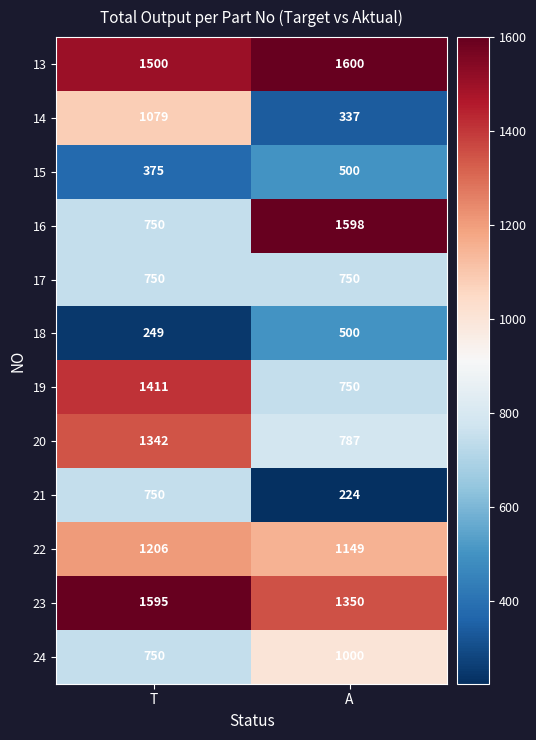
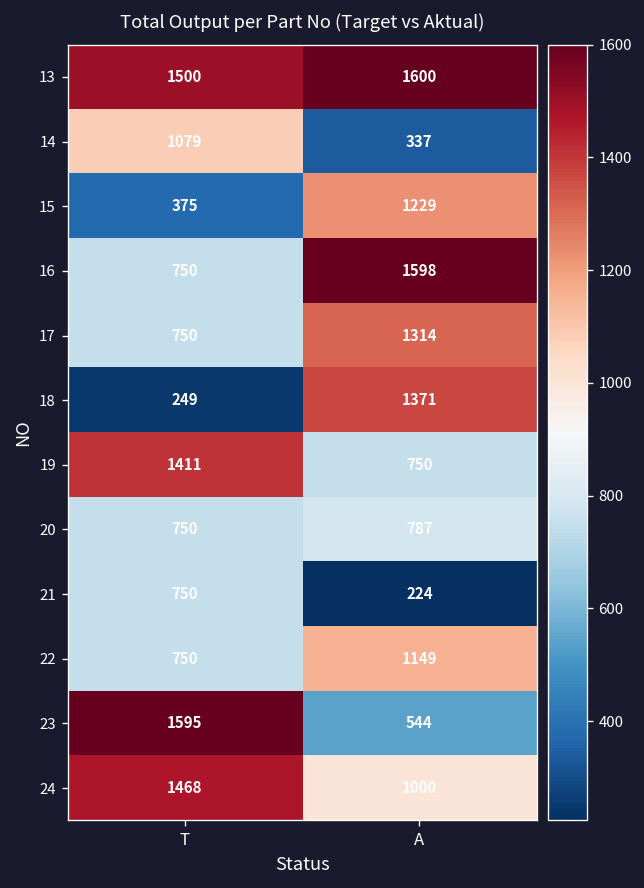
15, A: 500 -> 1229
17, A: 750 -> 1314
18, A: 500 -> 1371
20, T: 1342 -> 750
22, T: 1206 -> 750
23, A: 1350 -> 544
24, T: 750 -> 1468
